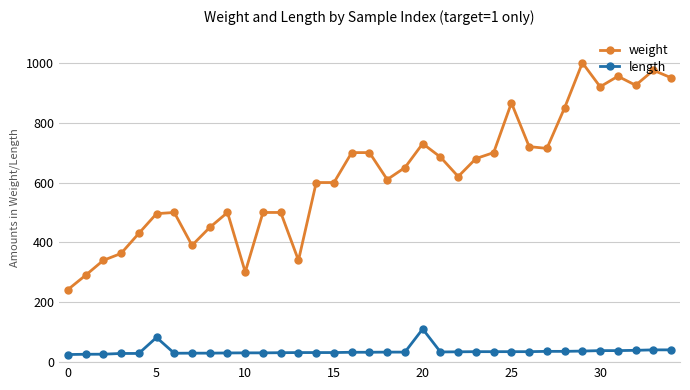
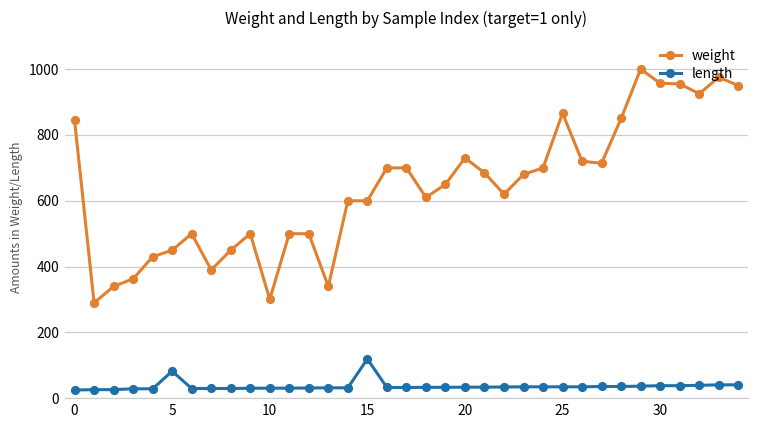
weight, 0: 240 -> 840
weight, 5: 500 -> 450
length, 15: 30 -> 120
length, 20: 110 -> 30
weight, 30: 920 -> 960
